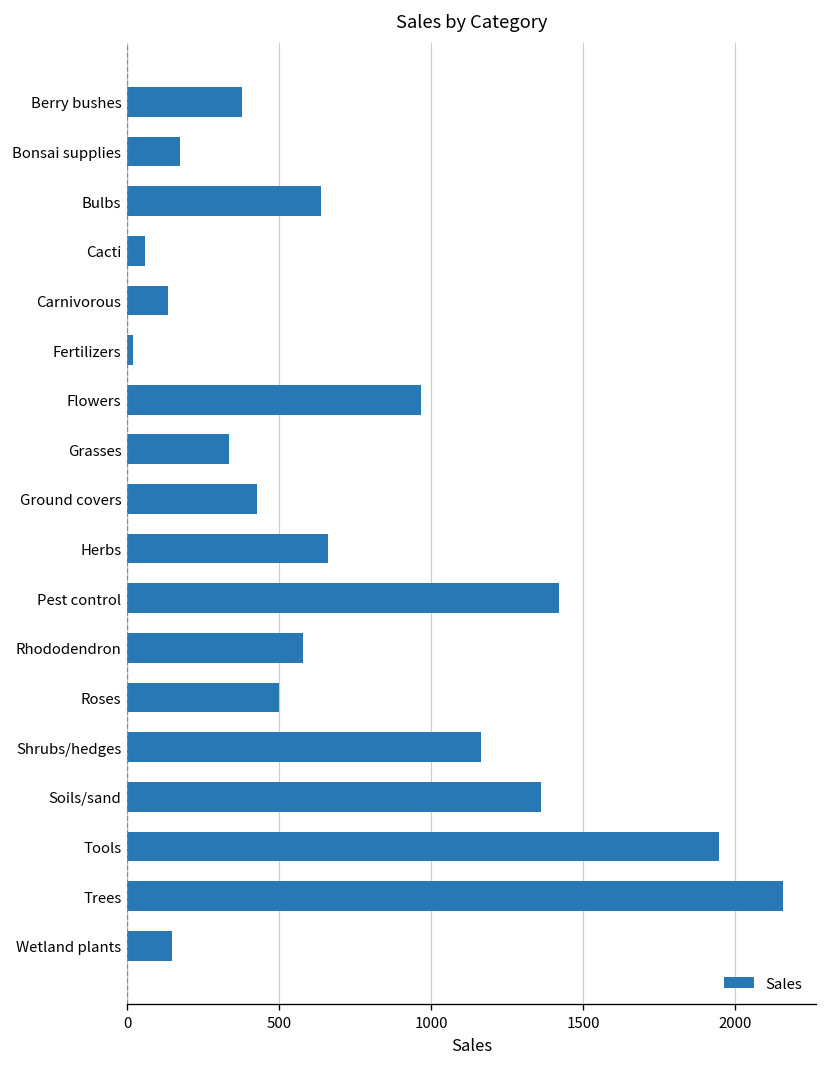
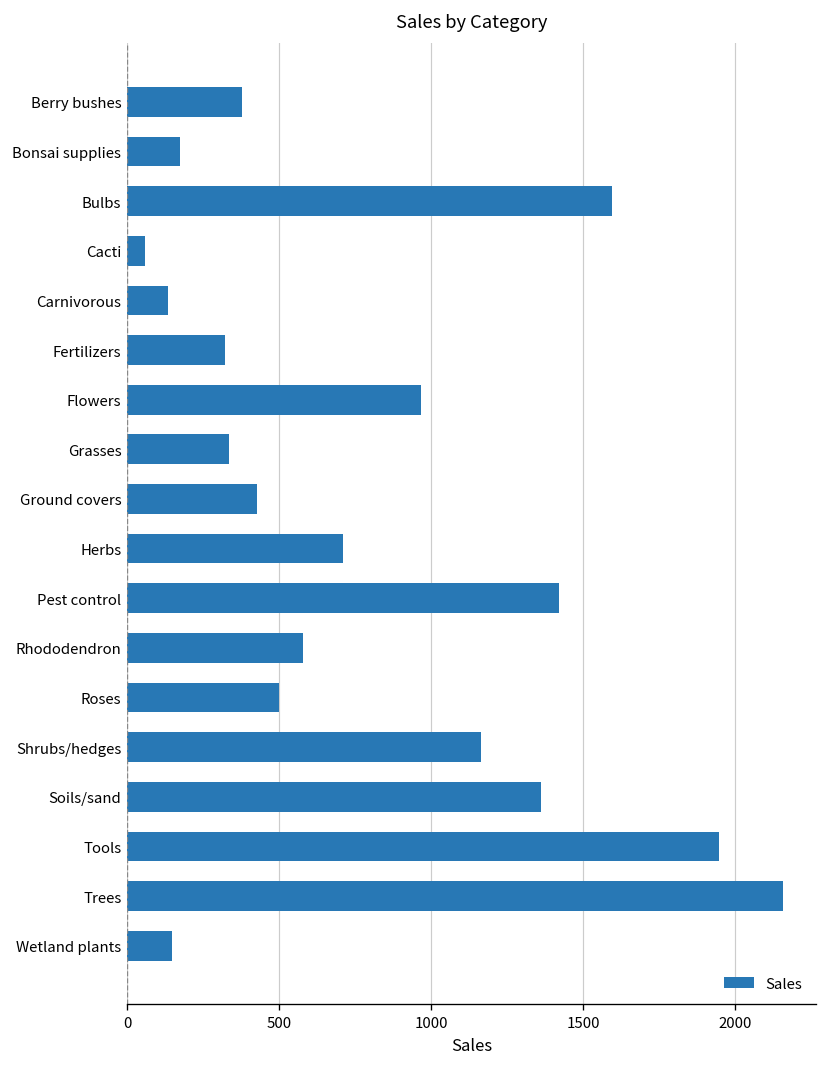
Bulbs: 640 -> 1600
Fertilizers: 20 -> 320
Herbs: 660 -> 710
